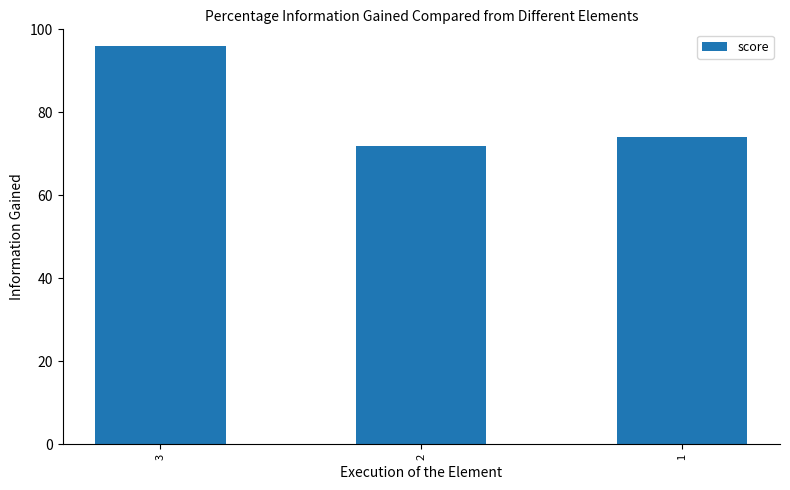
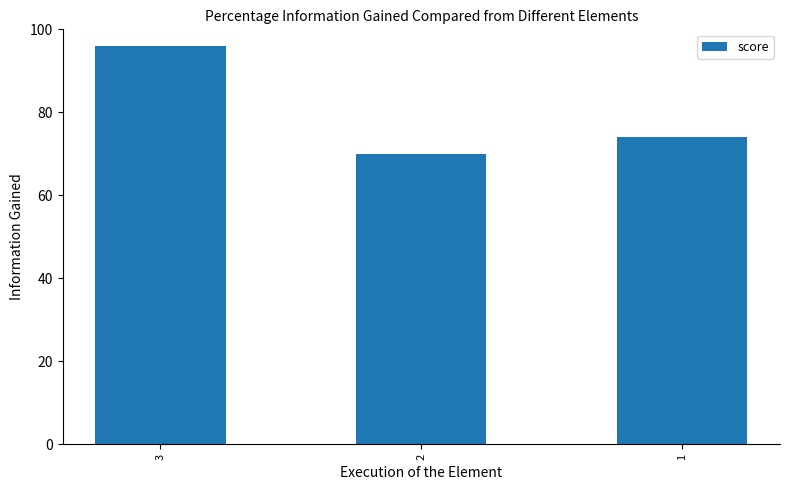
2: 72 -> 70
